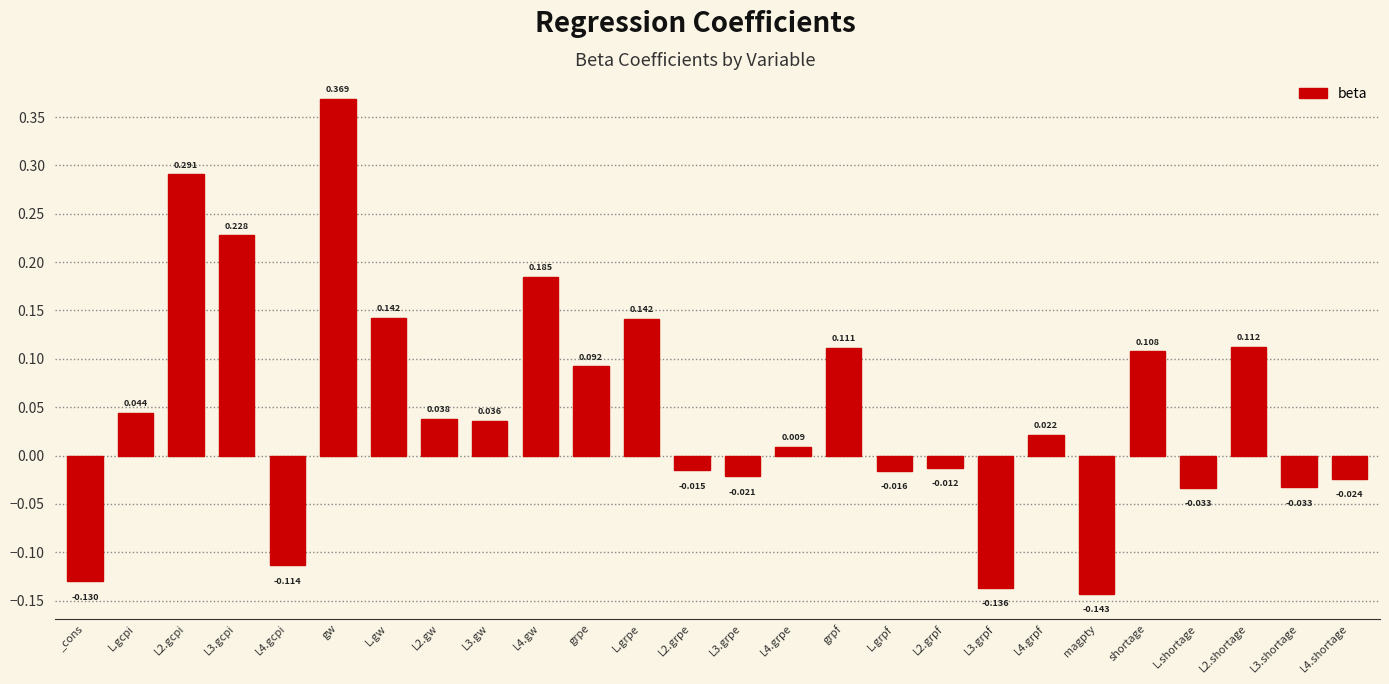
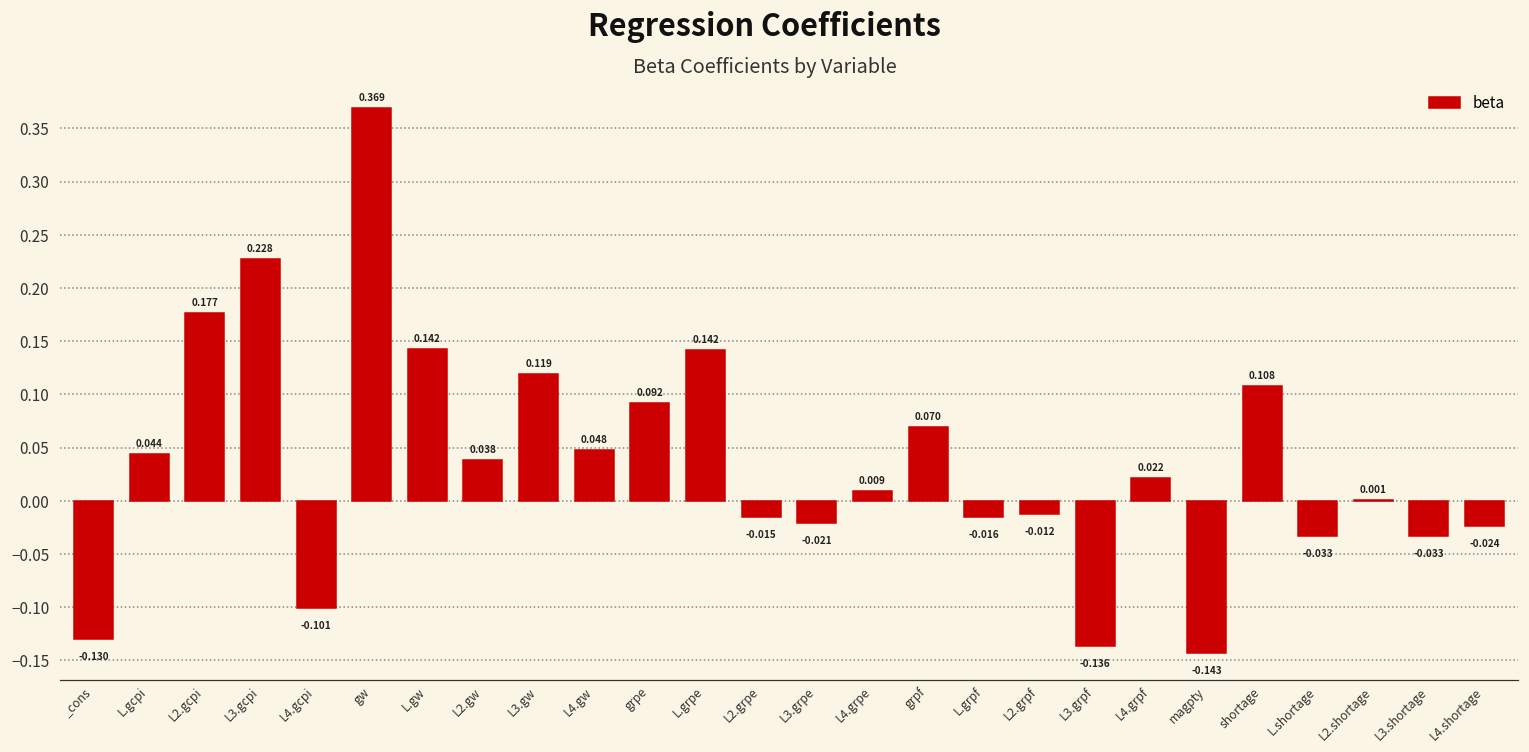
L2.gcpi: 0.291 -> 0.177
L4.gcpi: -0.114 -> -0.101
L3.gw: 0.036 -> 0.119
L4.gw: 0.185 -> 0.048
grpf: 0.111 -> 0.070
L2.shortage: 0.112 -> 0.001
